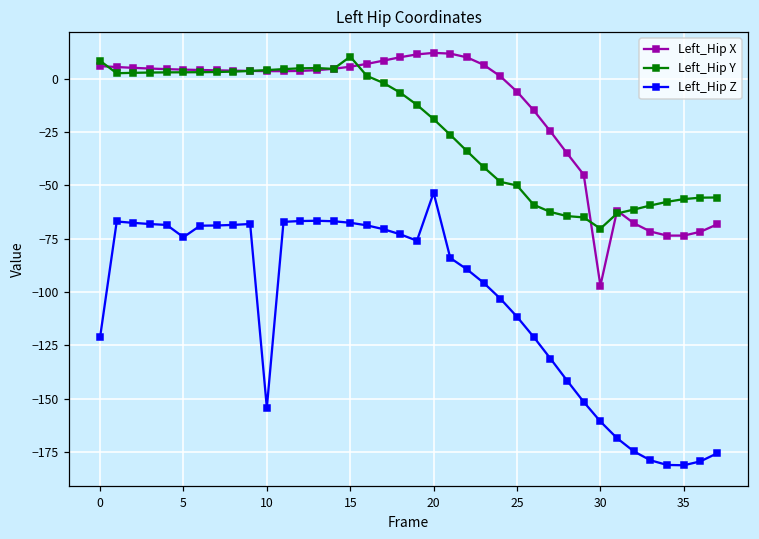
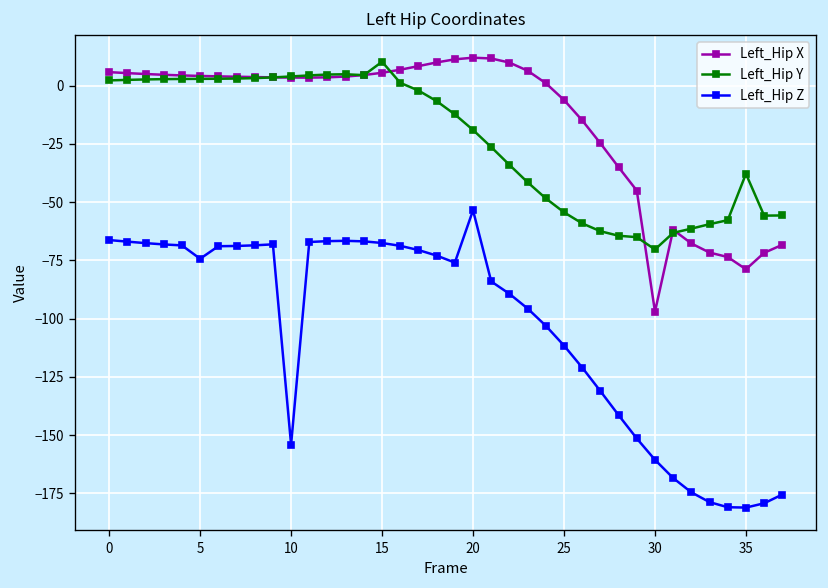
Left_Hip Y, 0: 8 -> 2
Left_Hip Z, 0: -121 -> -66
Left_Hip Y, 25: -50 -> -54
Left_Hip X, 35: -74 -> -79
Left_Hip Y, 35: -56 -> -38
